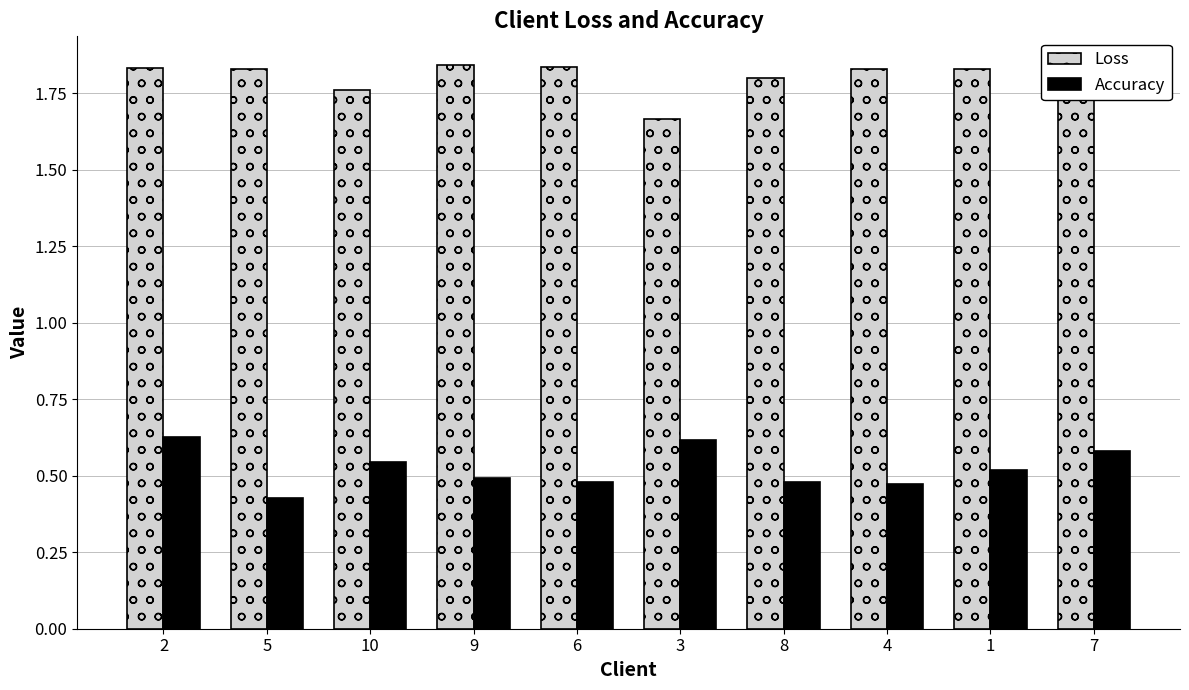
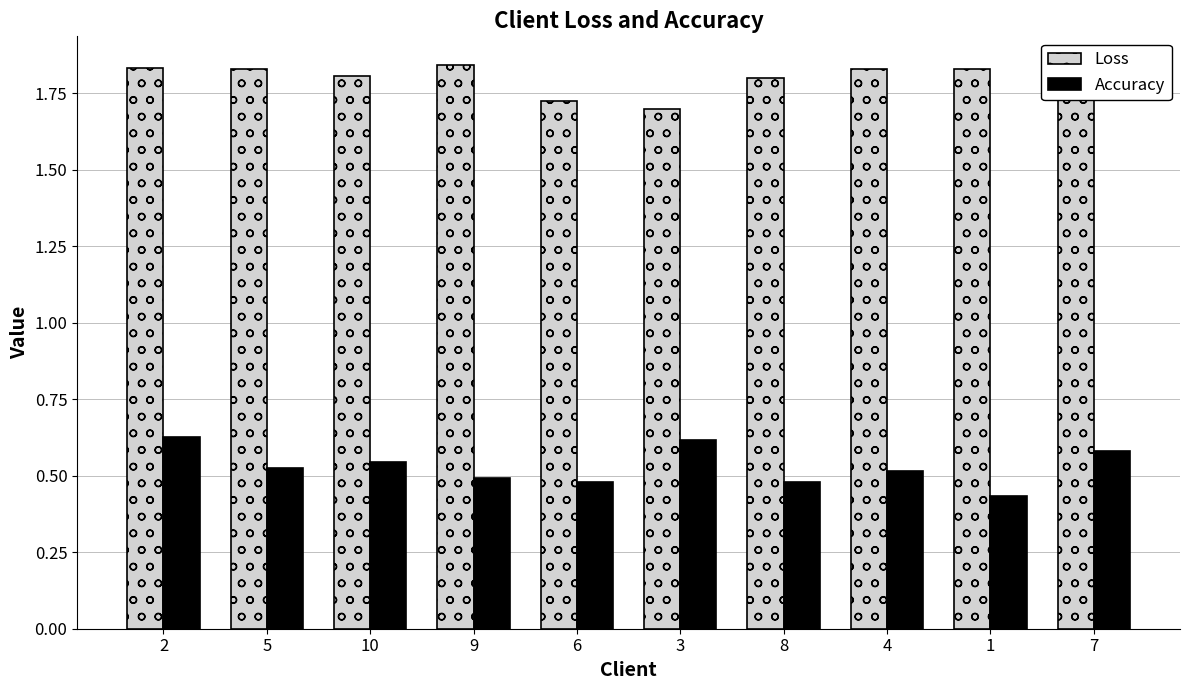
Accuracy, 5: 0.43 -> 0.52
Loss, 10: 1.76 -> 1.80
Loss, 6: 1.83 -> 1.72
Loss, 3: 1.66 -> 1.70
Accuracy, 4: 0.47 -> 0.52
Accuracy, 1: 0.52 -> 0.43
